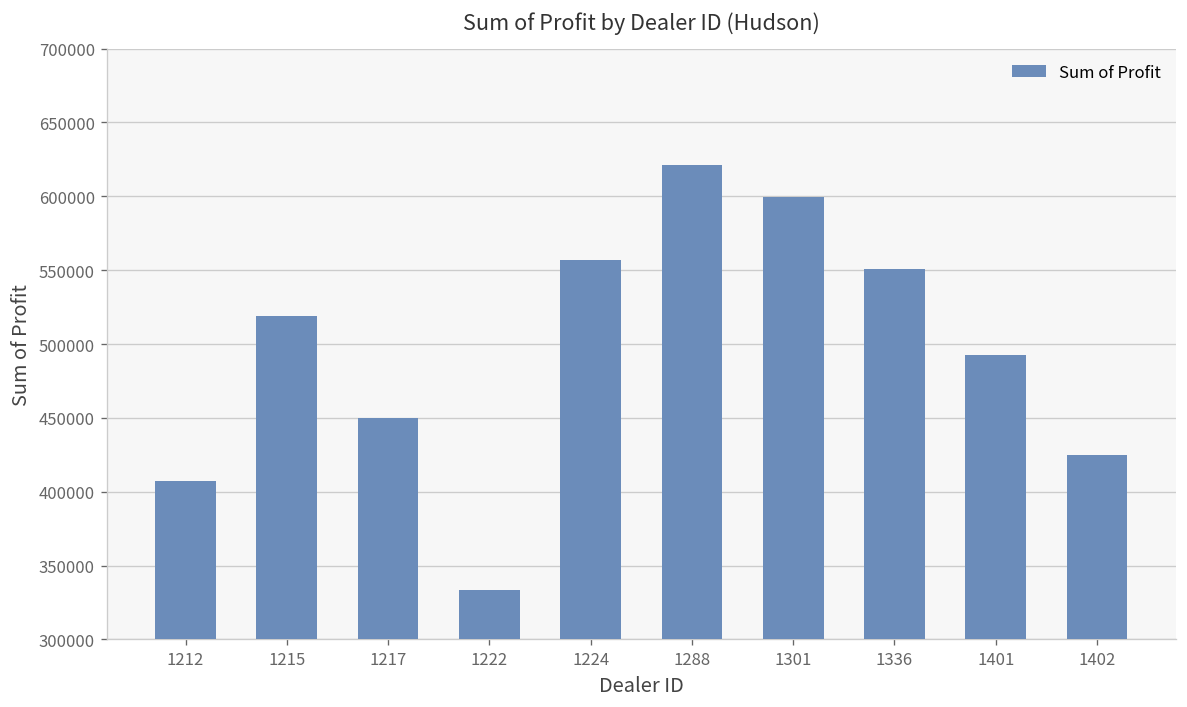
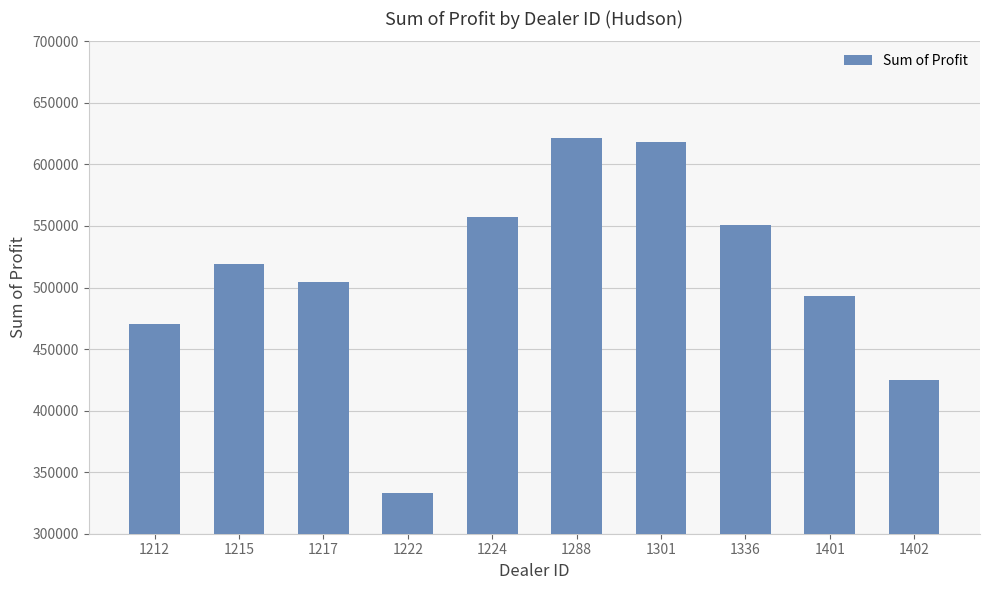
1212: 407000 -> 470000
1217: 450000 -> 504000
1301: 600000 -> 619000
